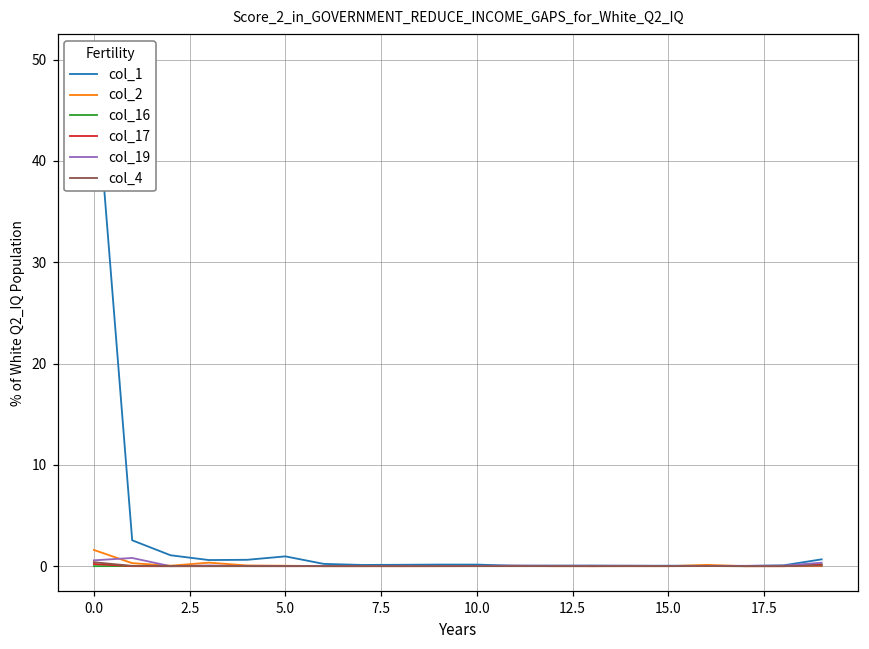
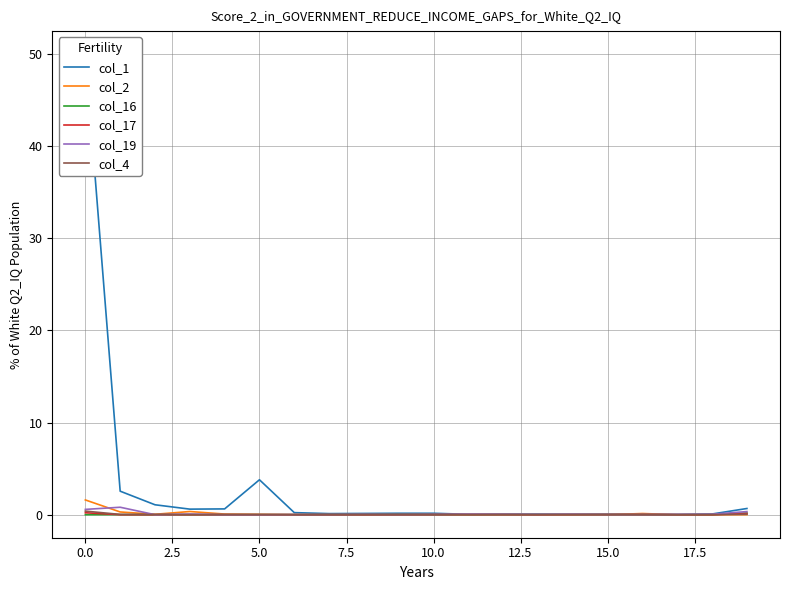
col_1, 5.0: 1 -> 4
